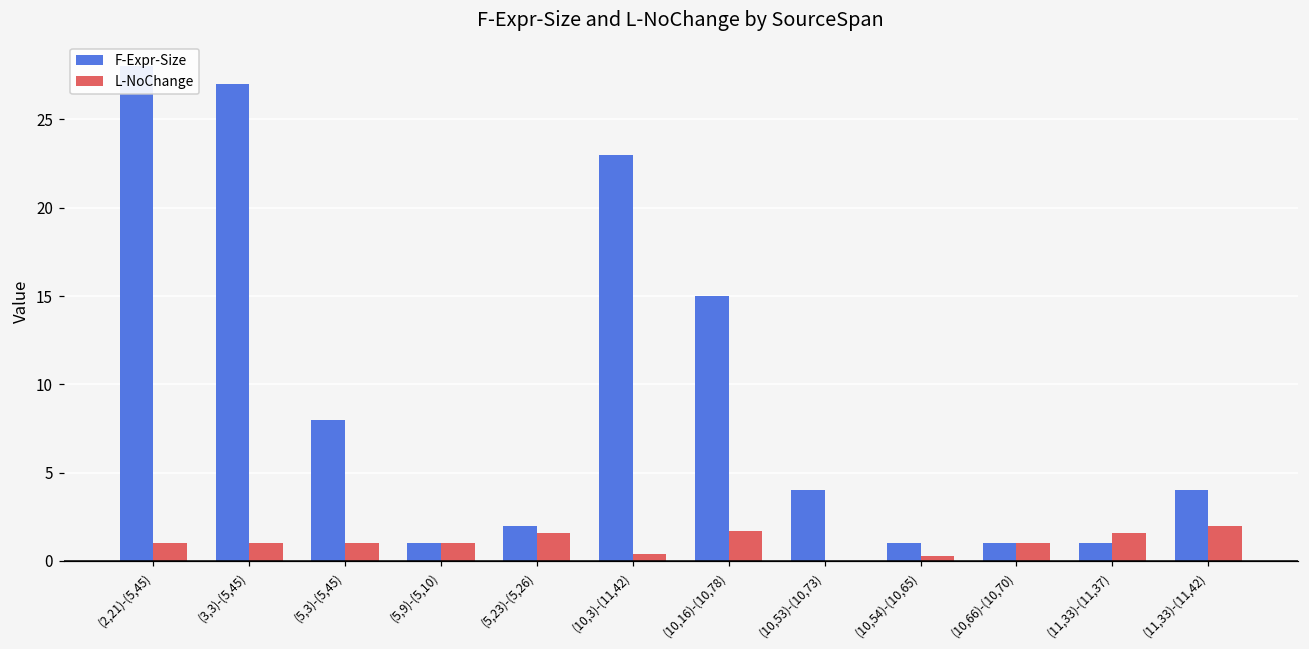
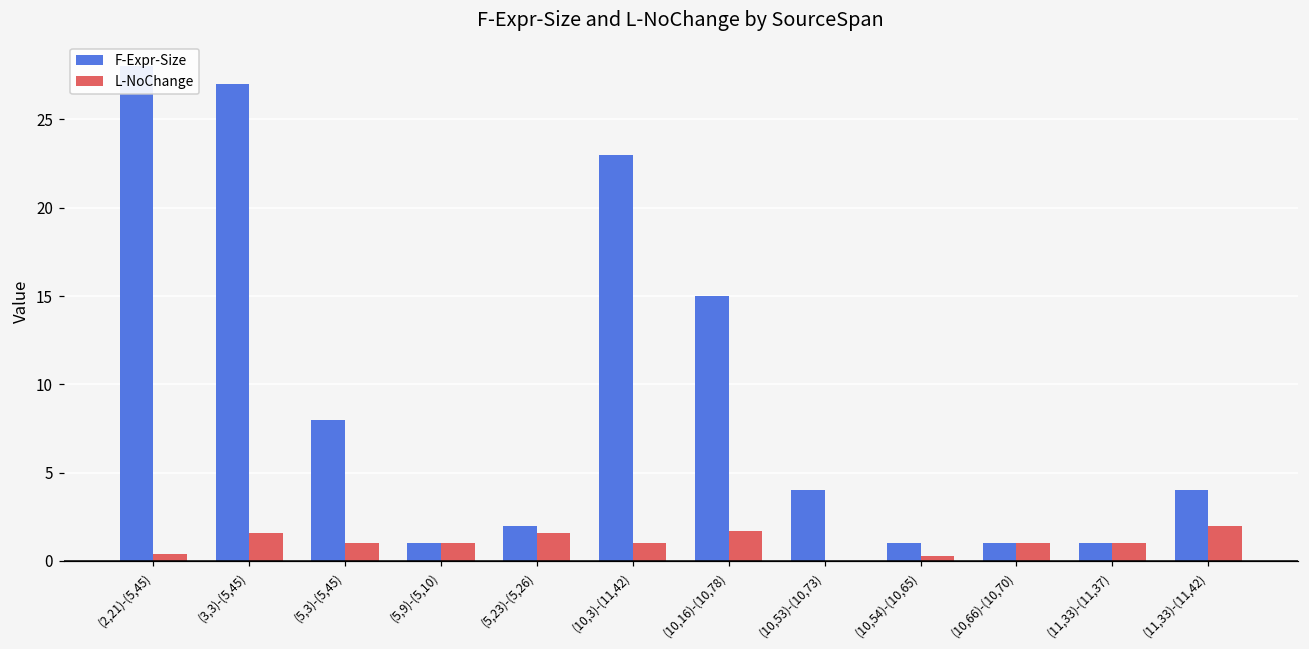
L-NoChange, (2,21)-(5,45): 1.0 -> 0.4
L-NoChange, (3,3)-(5,45): 1.0 -> 1.6
L-NoChange, (10,3)-(11,42): 0.4 -> 1.0
L-NoChange, (11,33)-(11,37): 1.6 -> 1.0
